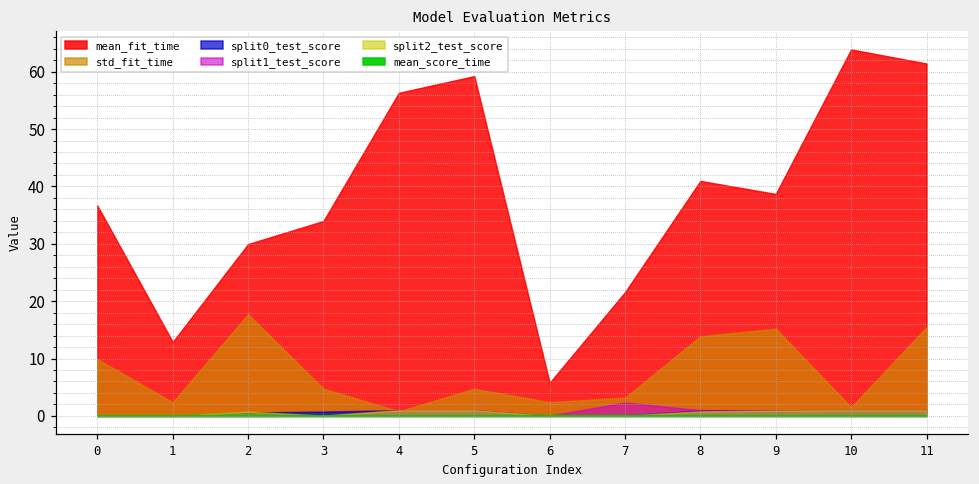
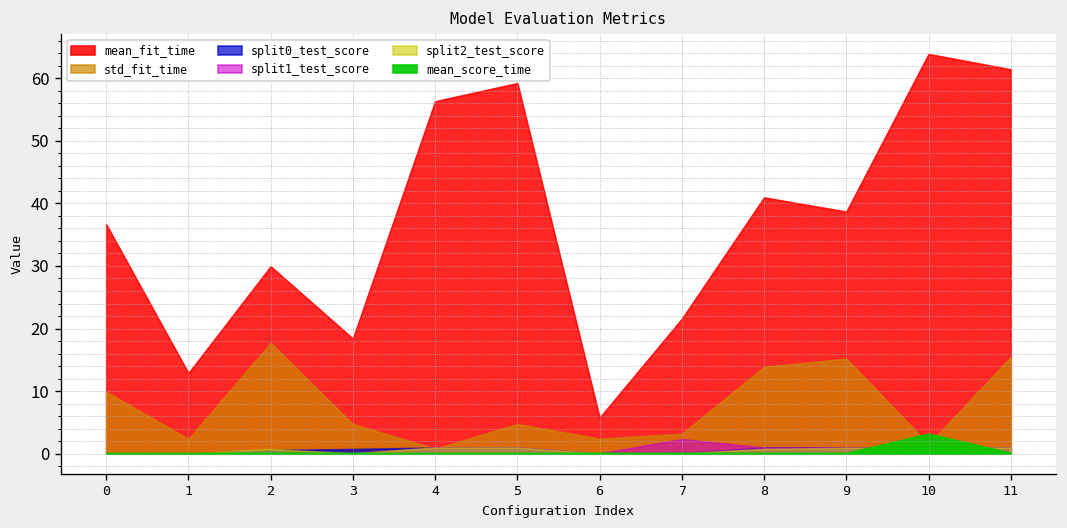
mean_fit_time, 3: 34 -> 18
mean_score_time, 10: 0 -> 3
